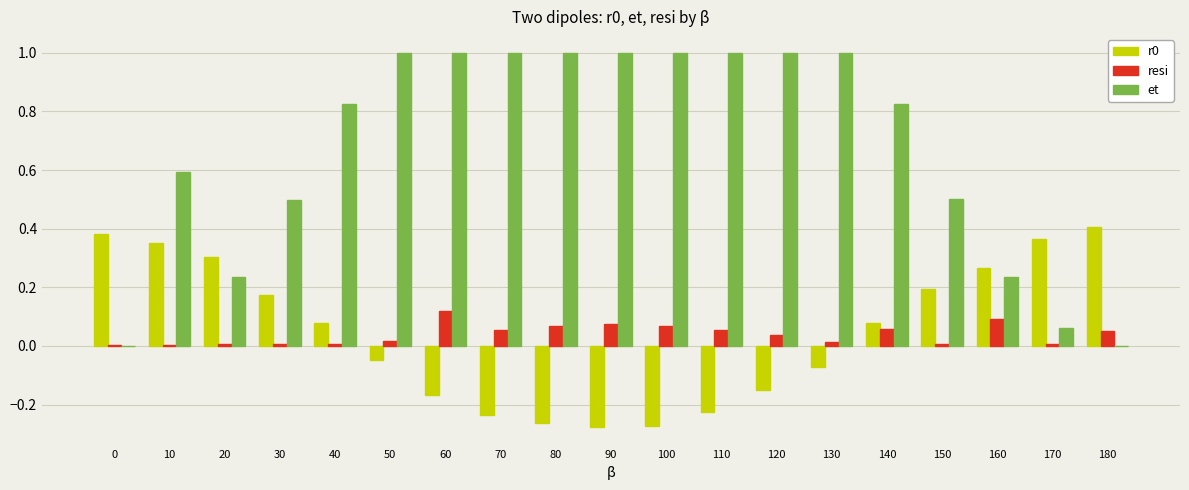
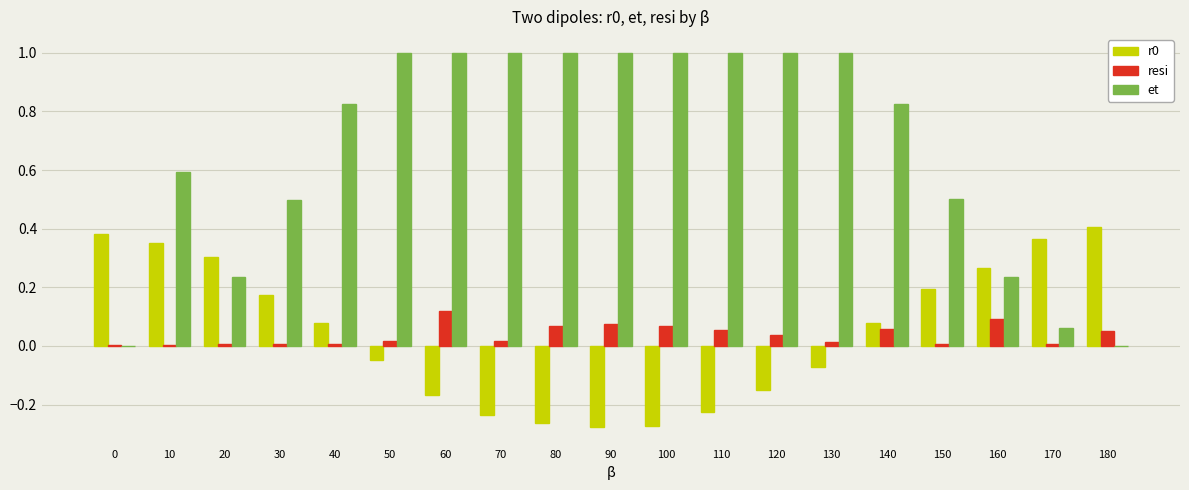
resi, 70: 0.06 -> 0.02
